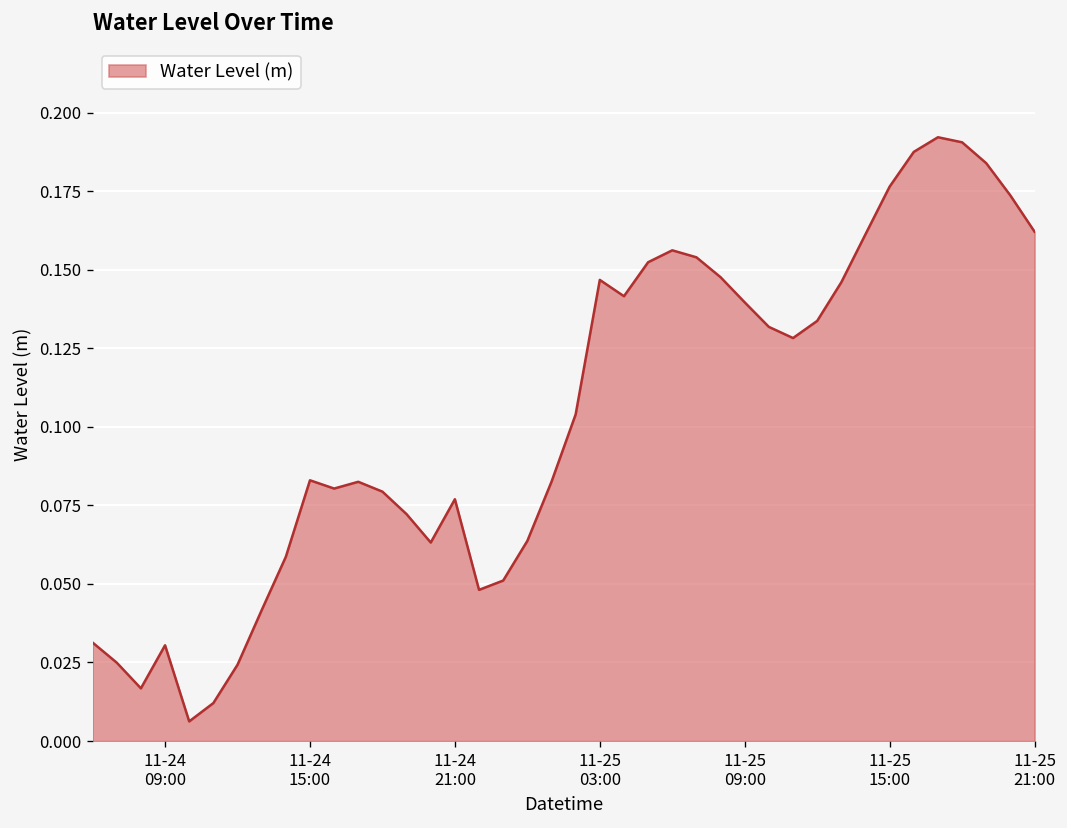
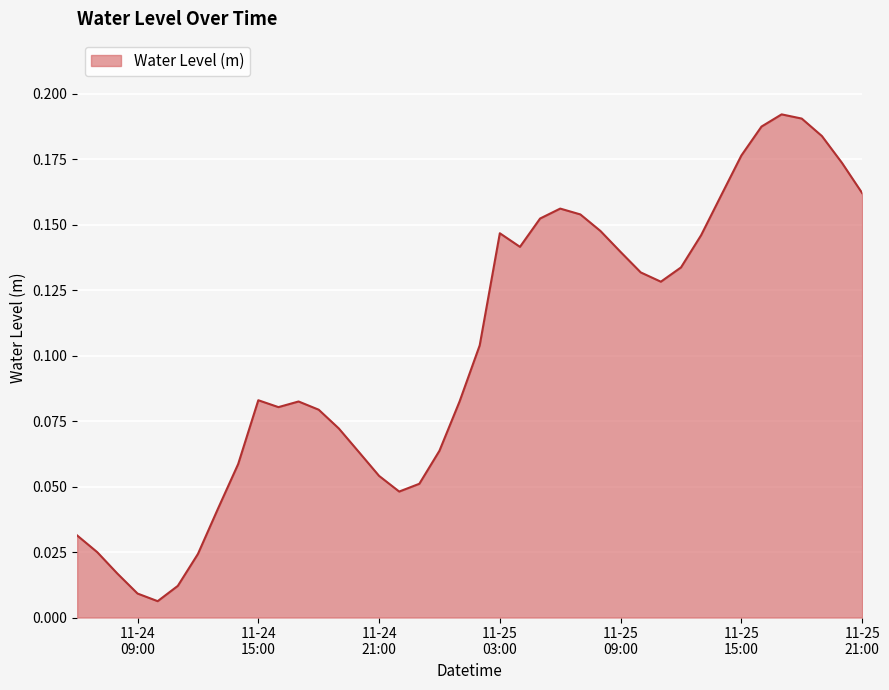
11-24 09:00: 0.030 -> 0.009
11-24 21:00: 0.077 -> 0.054
